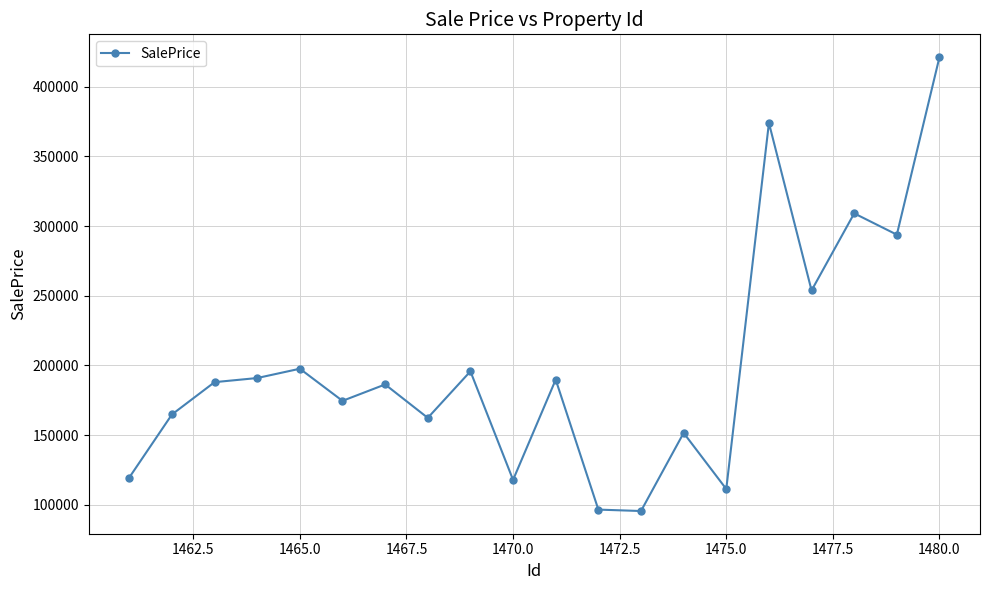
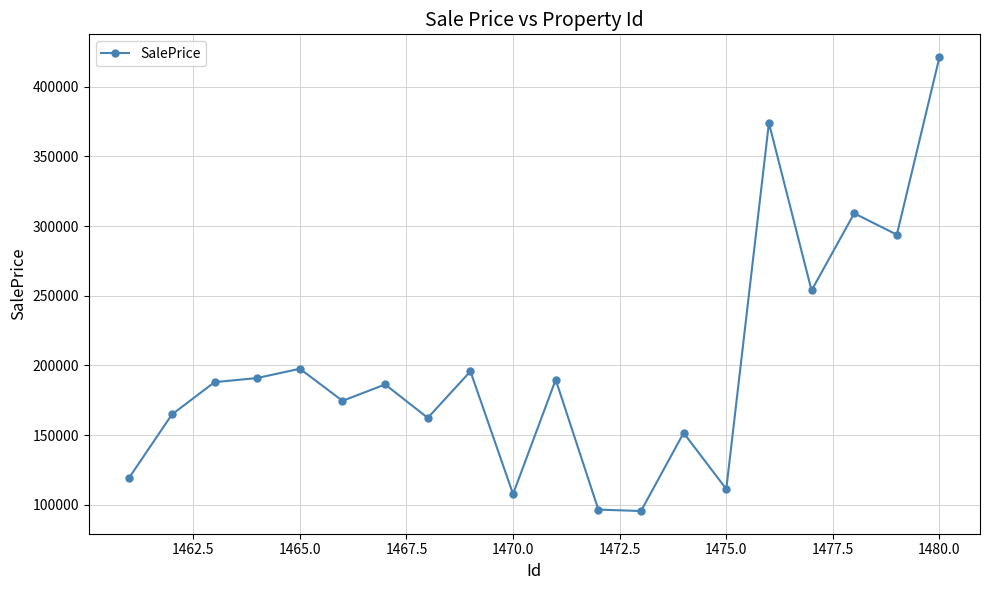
1470.0: 118000 -> 108000
